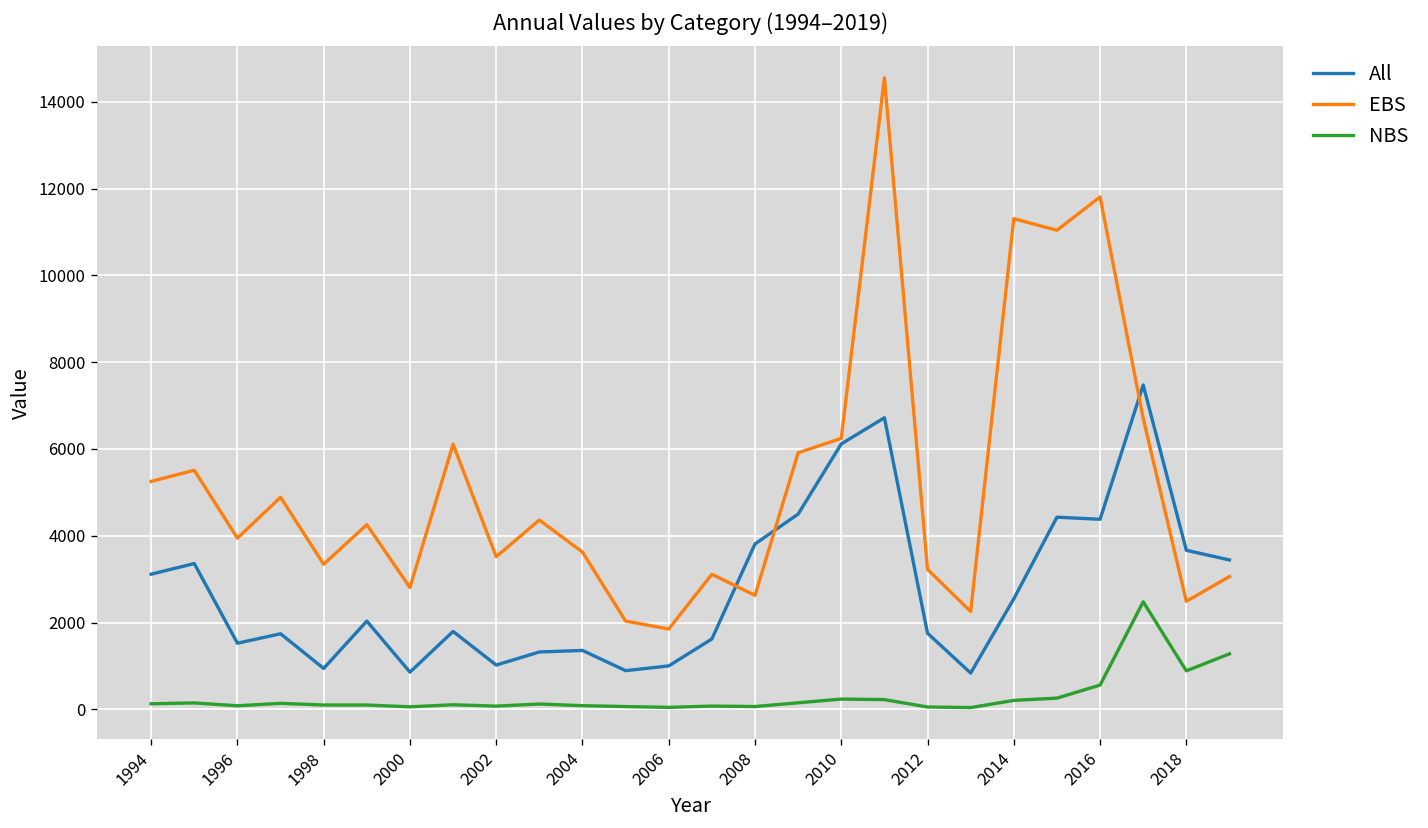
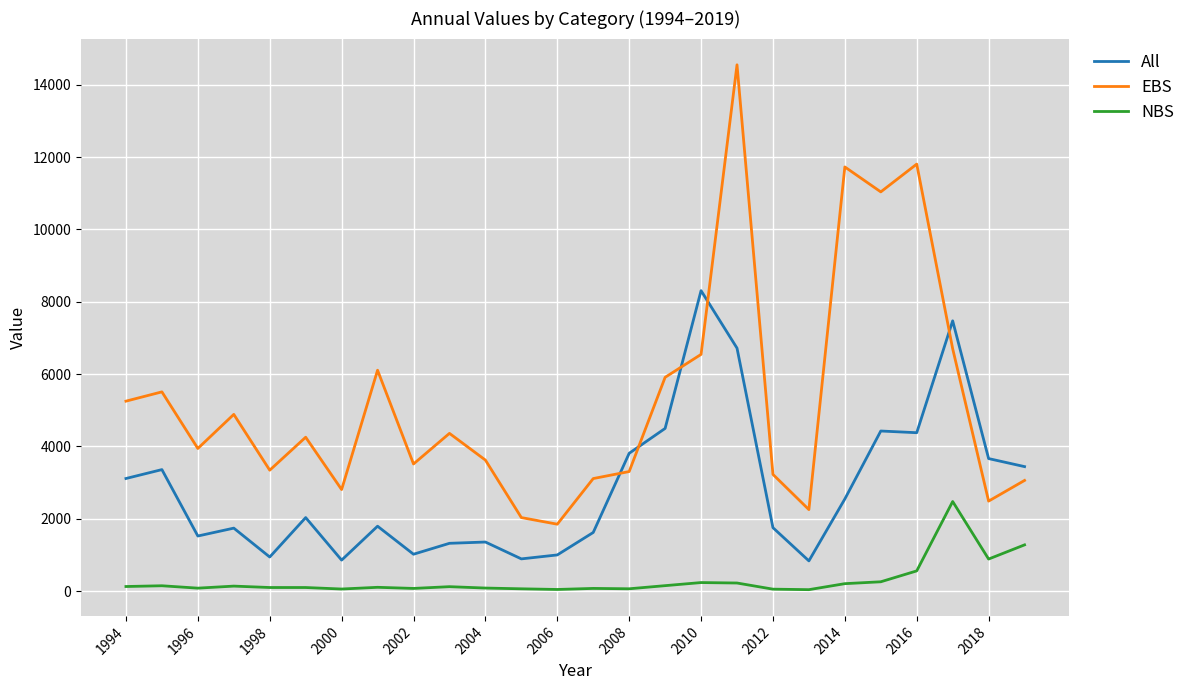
EBS, 2008: 2600 -> 3300
All, 2010: 6100 -> 8300
EBS, 2010: 6200 -> 6500
EBS, 2014: 11300 -> 11700
